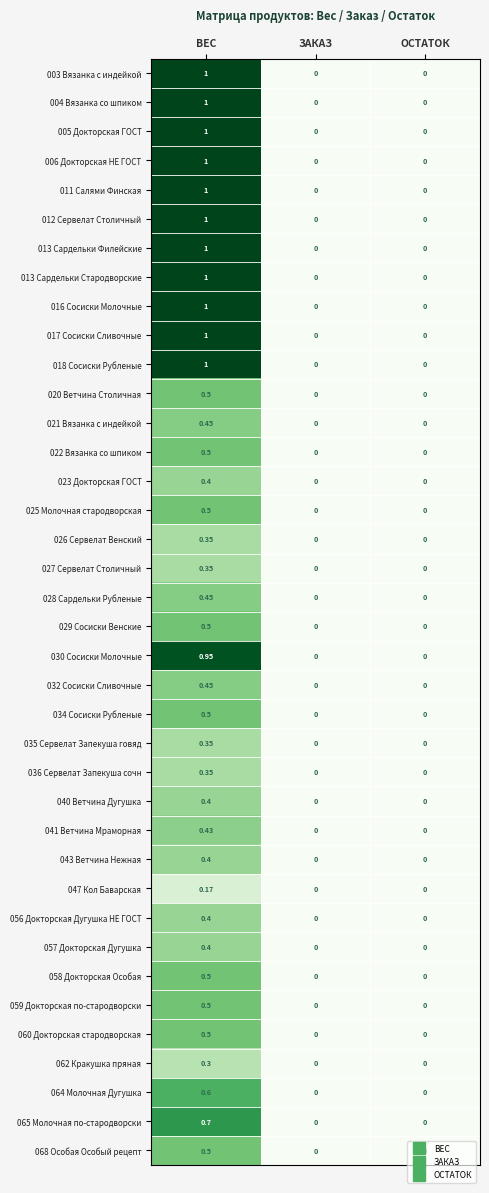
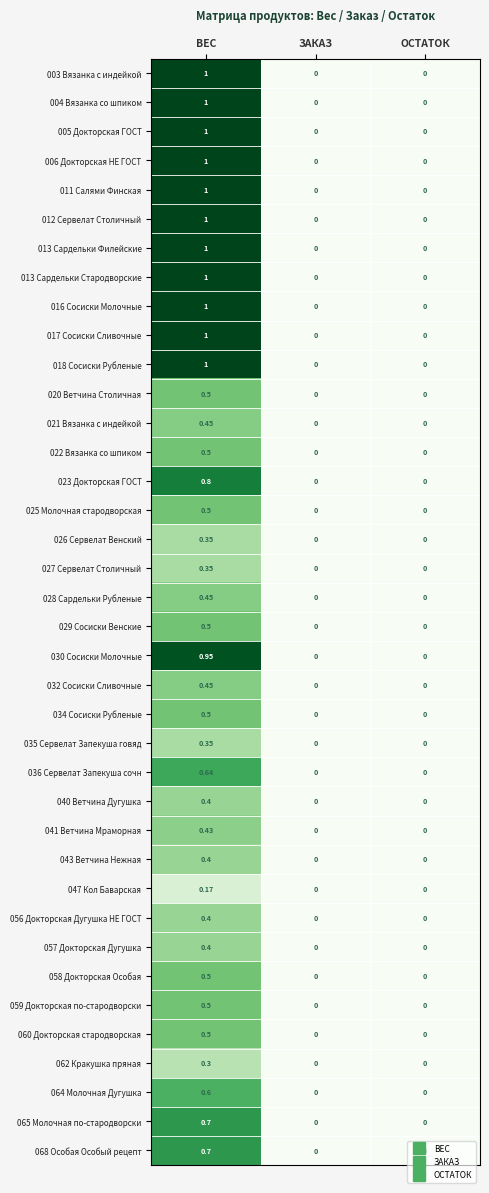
023 Докторская ГОСТ, ВЕС: 0.4 -> 0.8
036 Сервелат Запекуша сочн, ВЕС: 0.35 -> 0.64
068 Особая Особый рецепт, ВЕС: 0.5 -> 0.7
